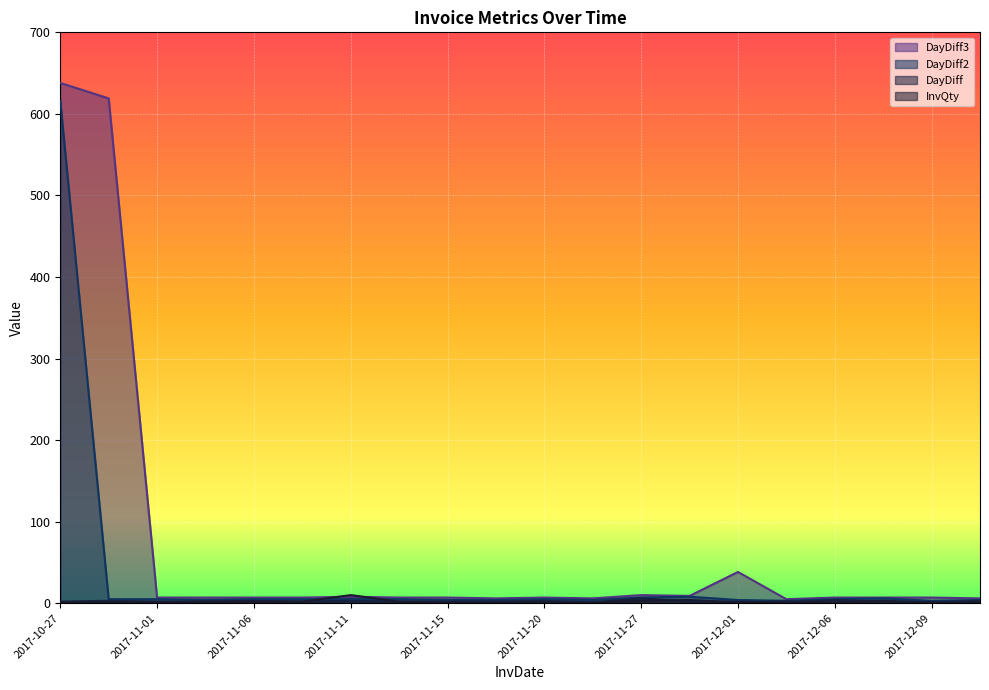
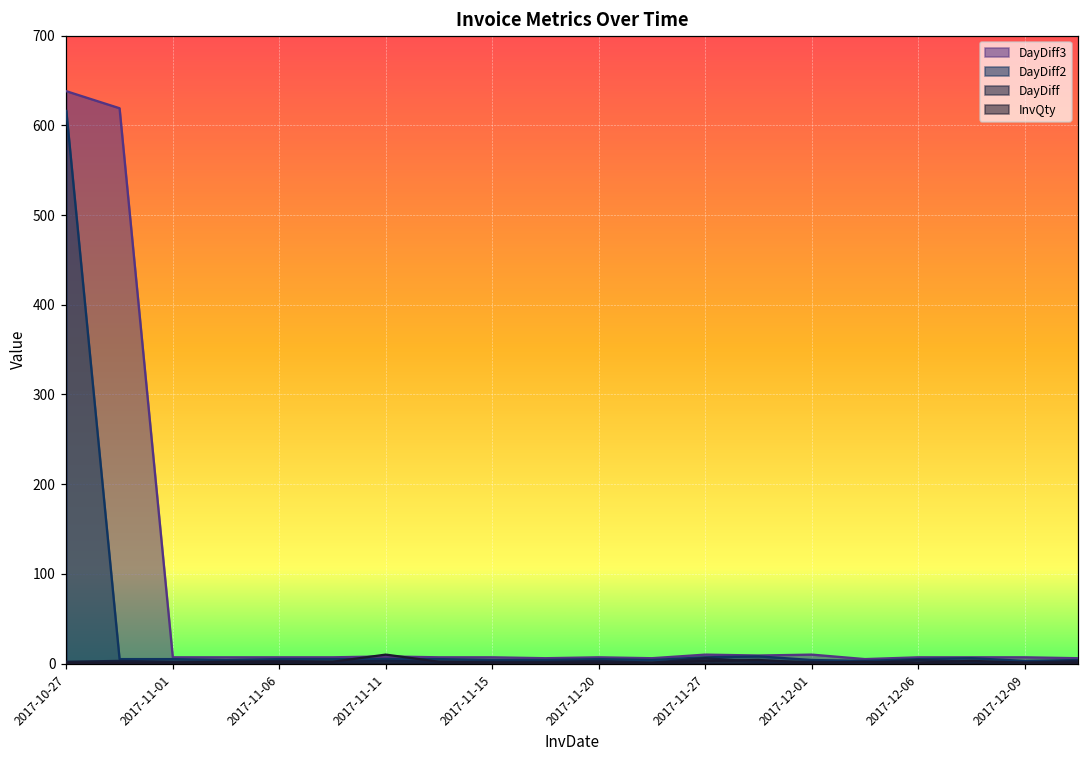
DayDiff3, 2017-12-01: 40 -> 10
